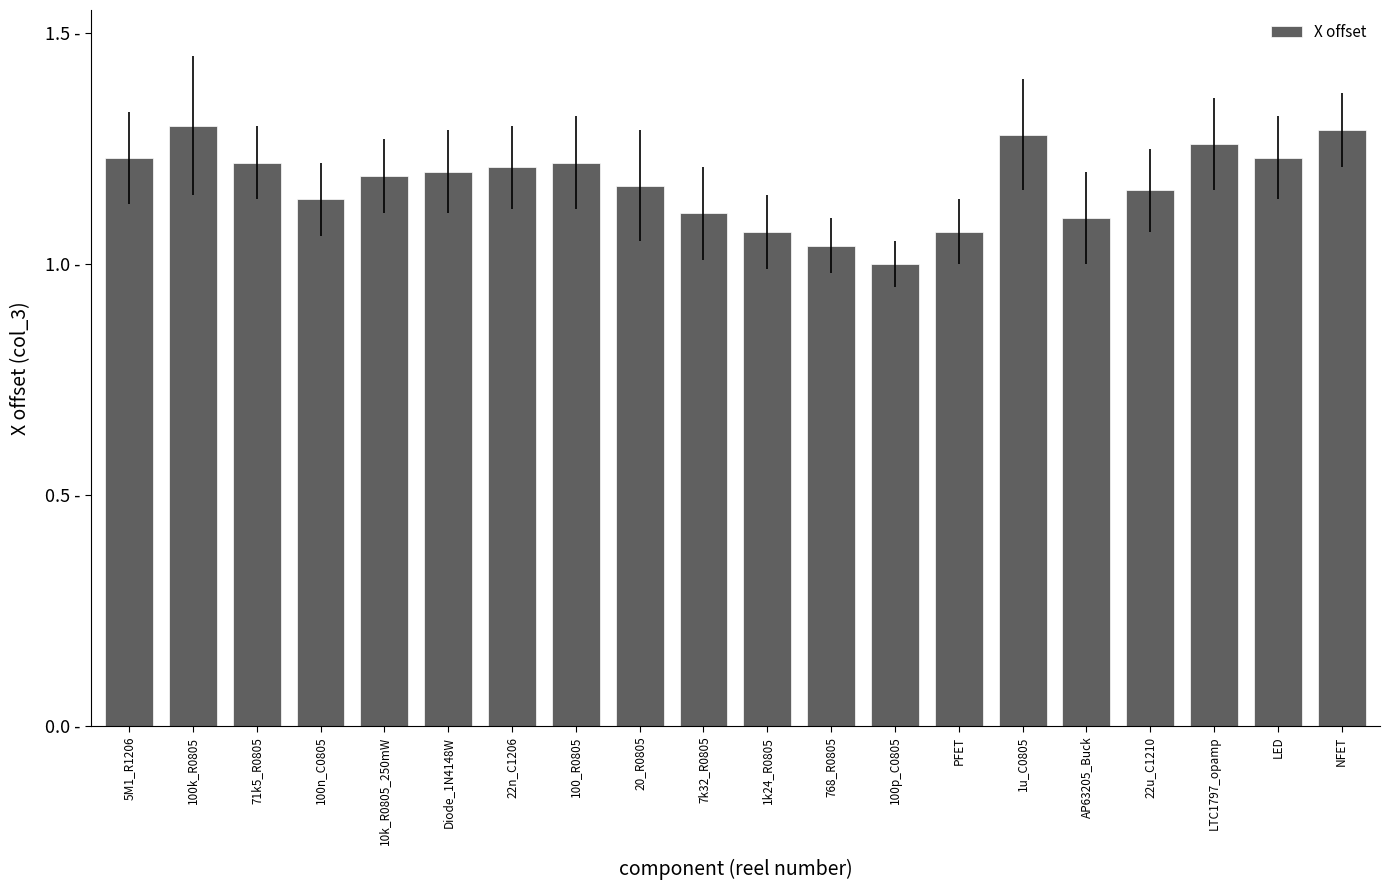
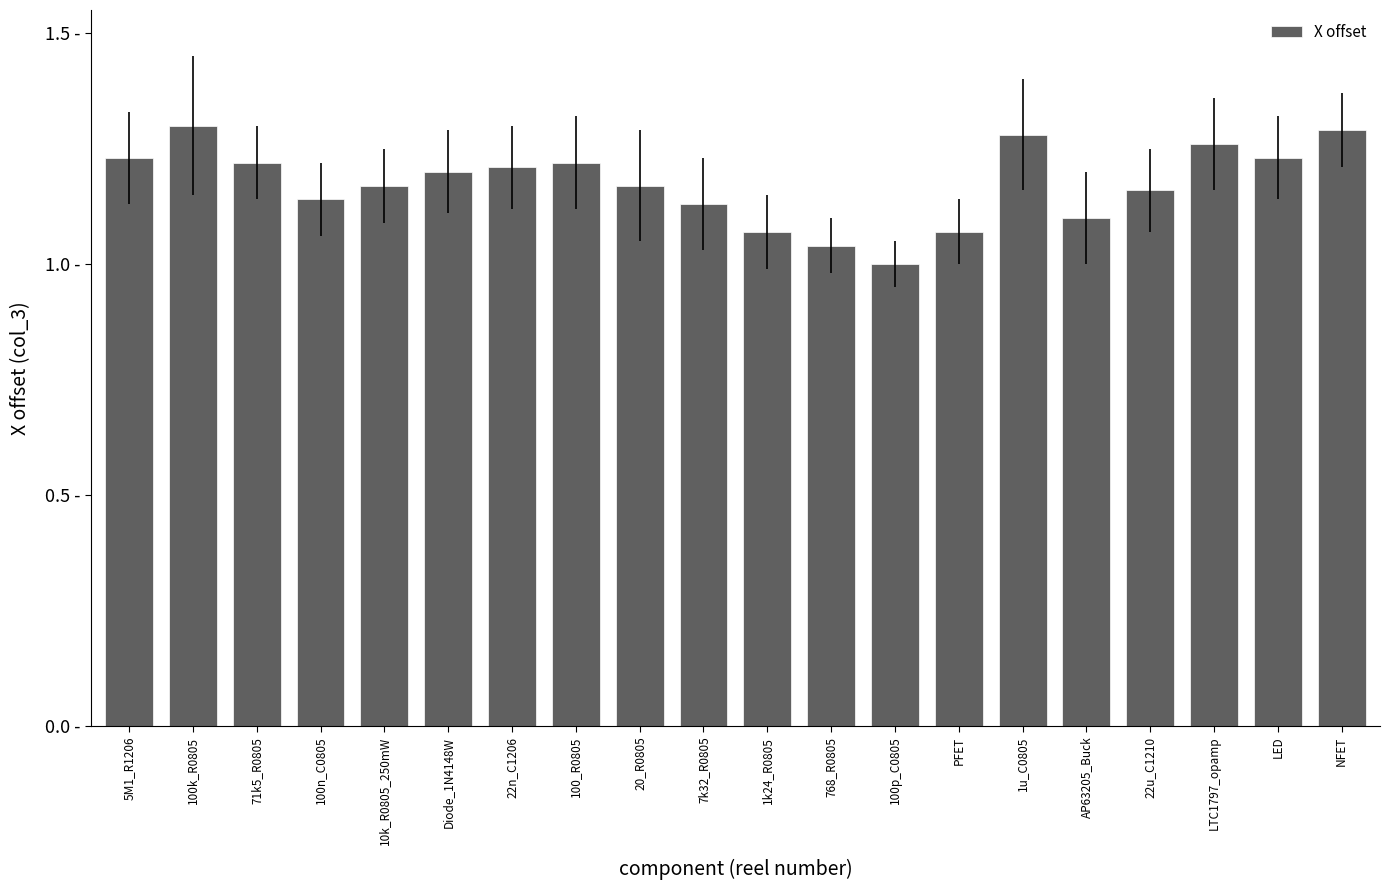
10k_R0805_250mW: 1.19 - -> 1.17 -
7k32_R0805: 1.11 - -> 1.13 -
